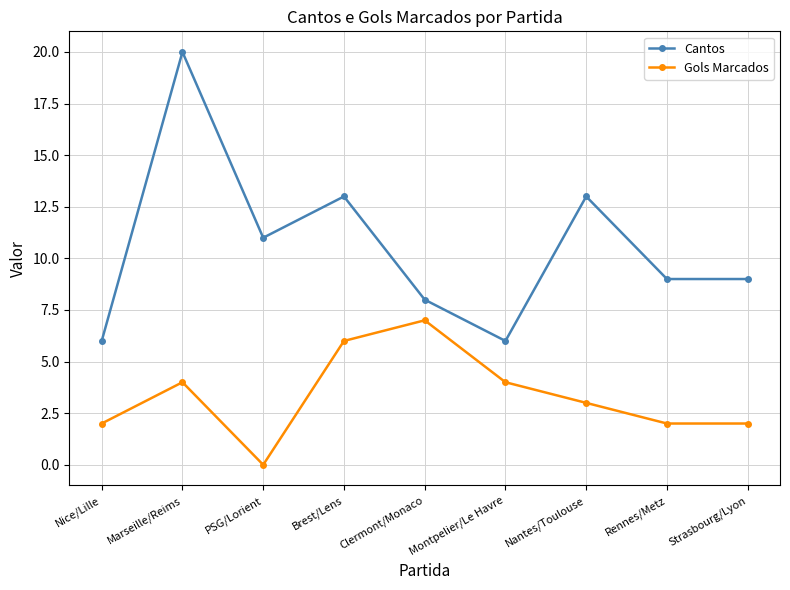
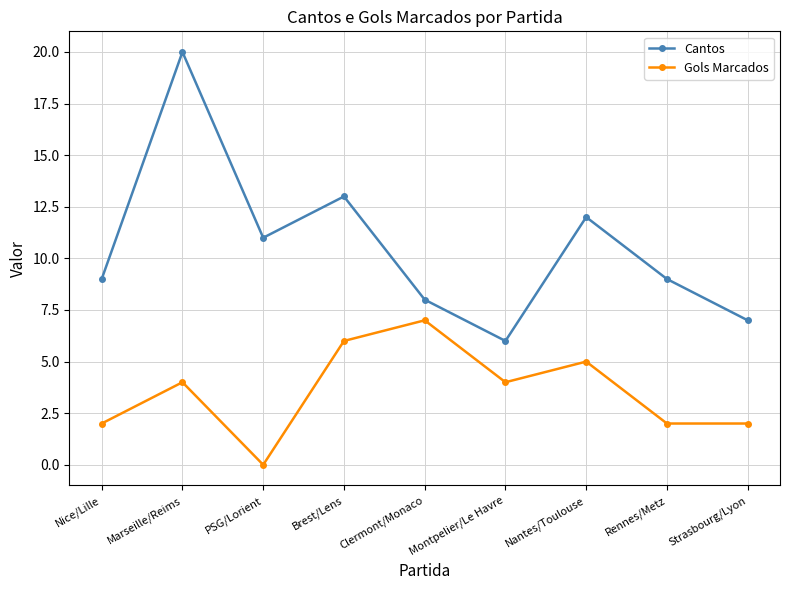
Cantos, Nice/Lille: 6 -> 9
Cantos, Nantes/Toulouse: 13 -> 12
Gols Marcados, Nantes/Toulouse: 3 -> 5
Cantos, Strasbourg/Lyon: 9 -> 7
